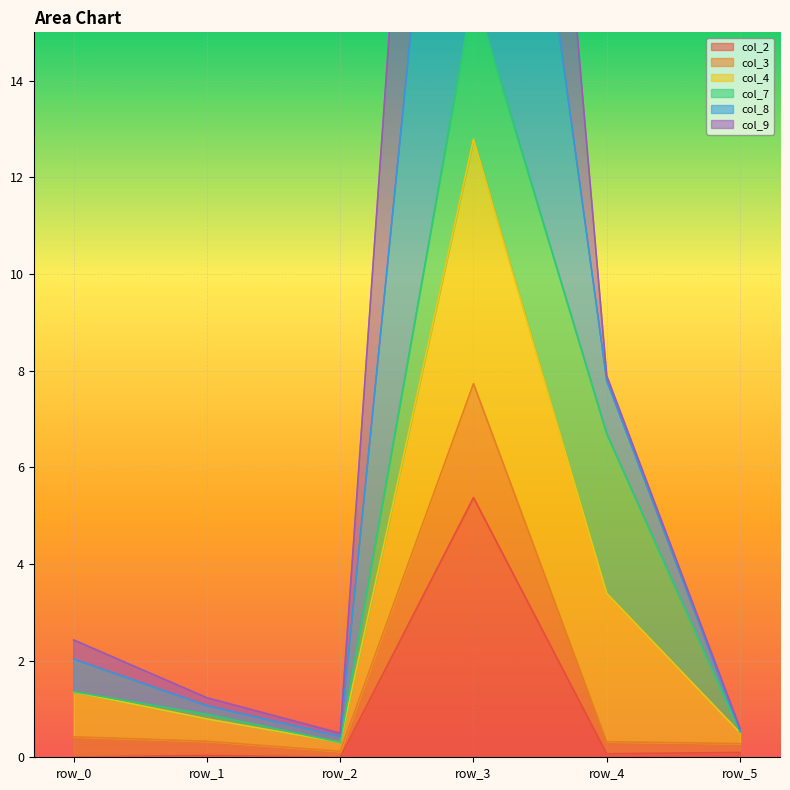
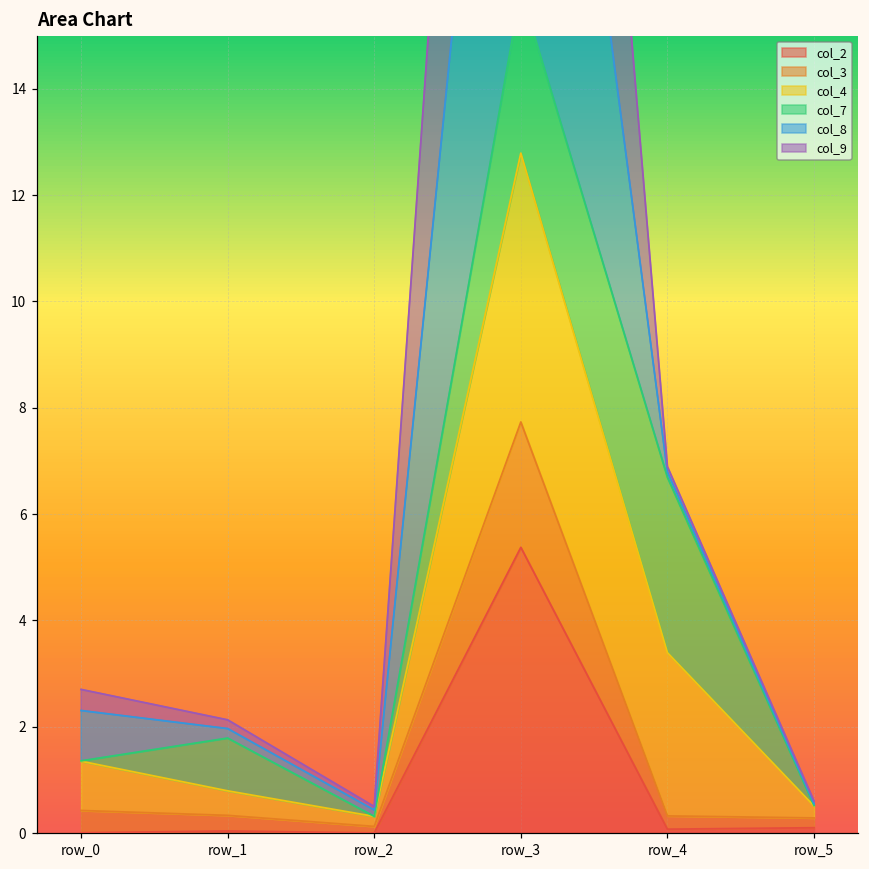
col_8, row_0: 0.7 -> 0.9
col_7, row_1: 0.1 -> 1.0
col_8, row_4: 1.1 -> 0.1
